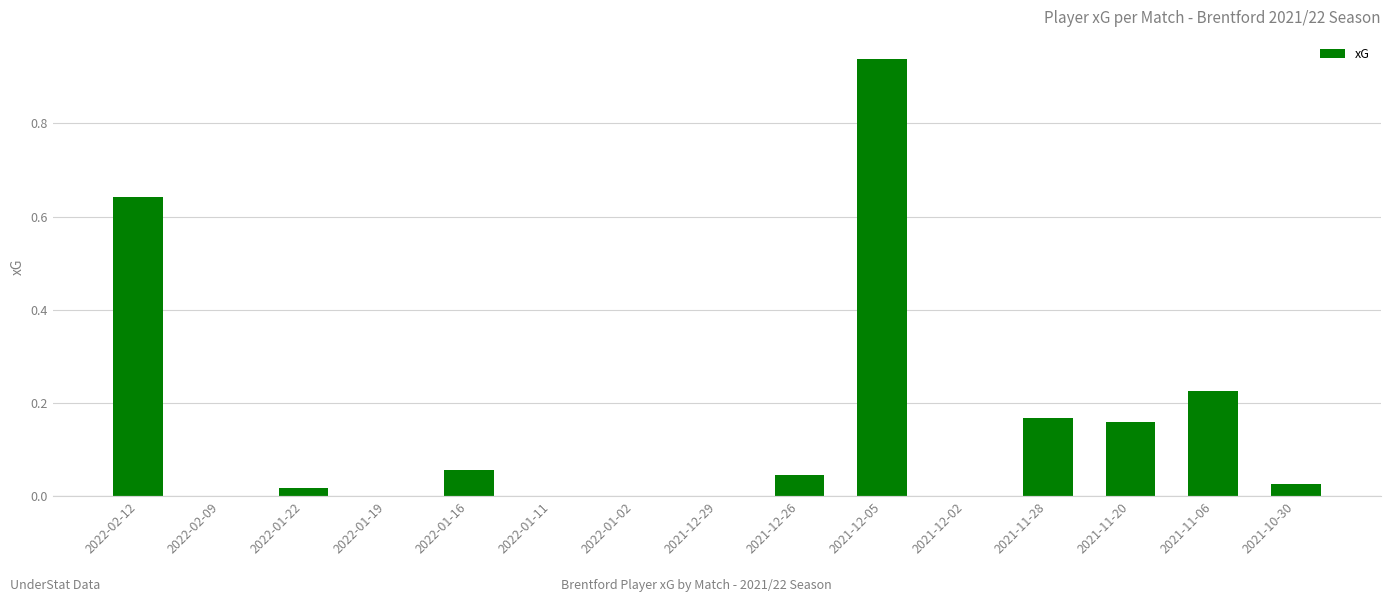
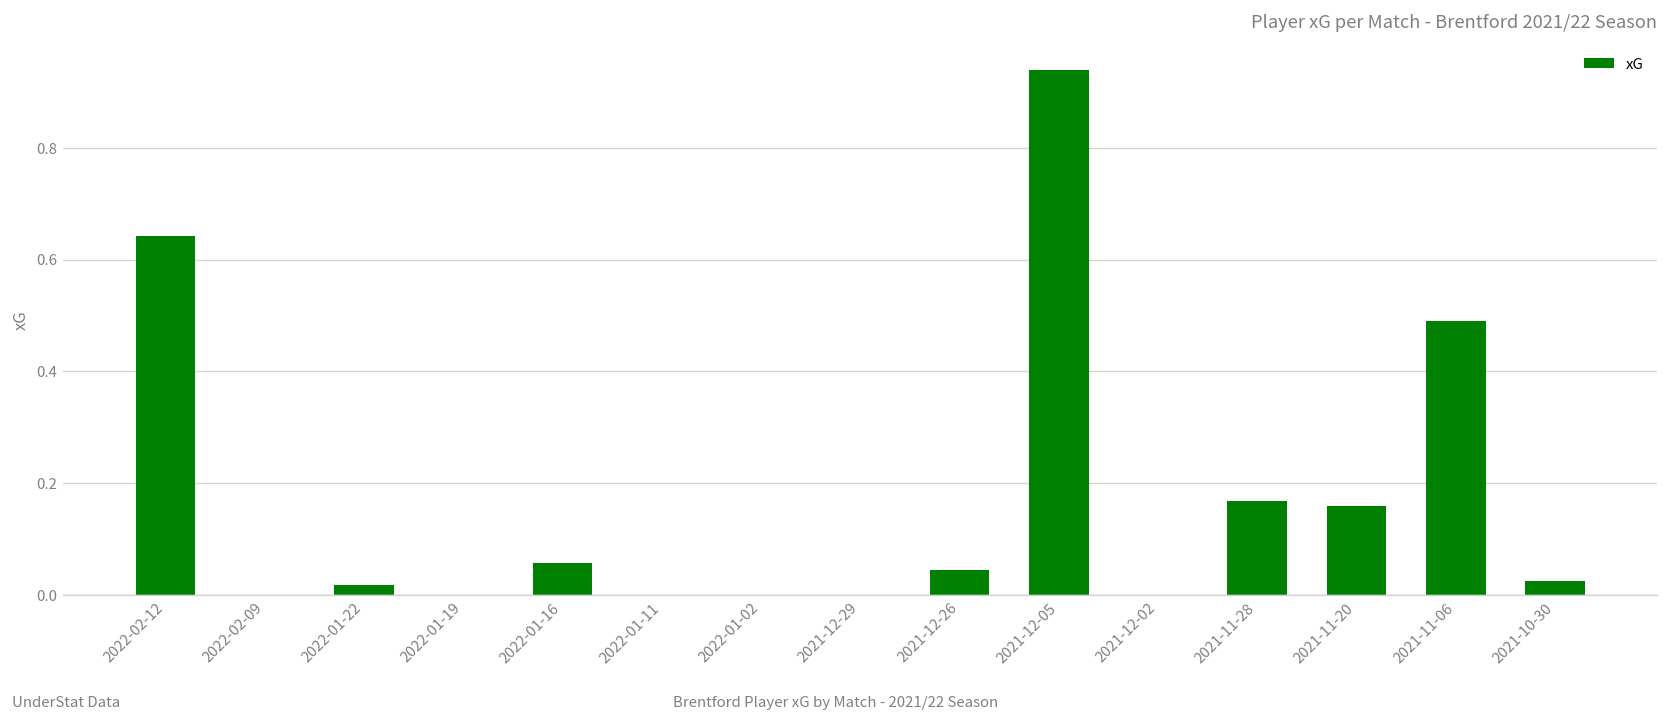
2021-11-06: 0.23 -> 0.49
